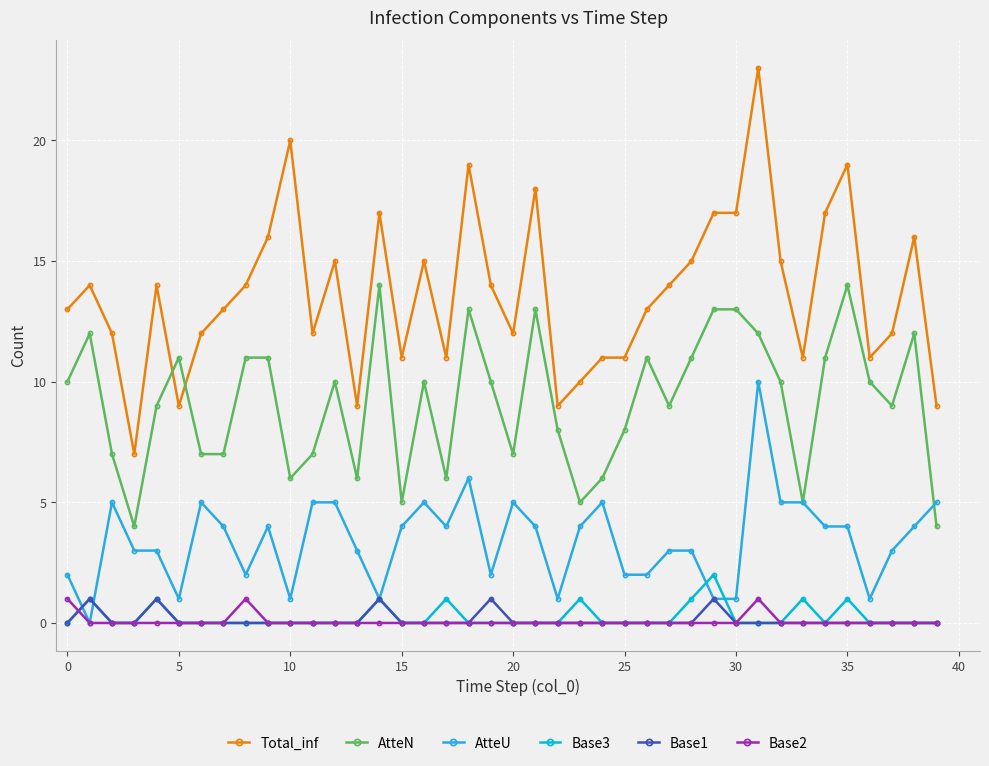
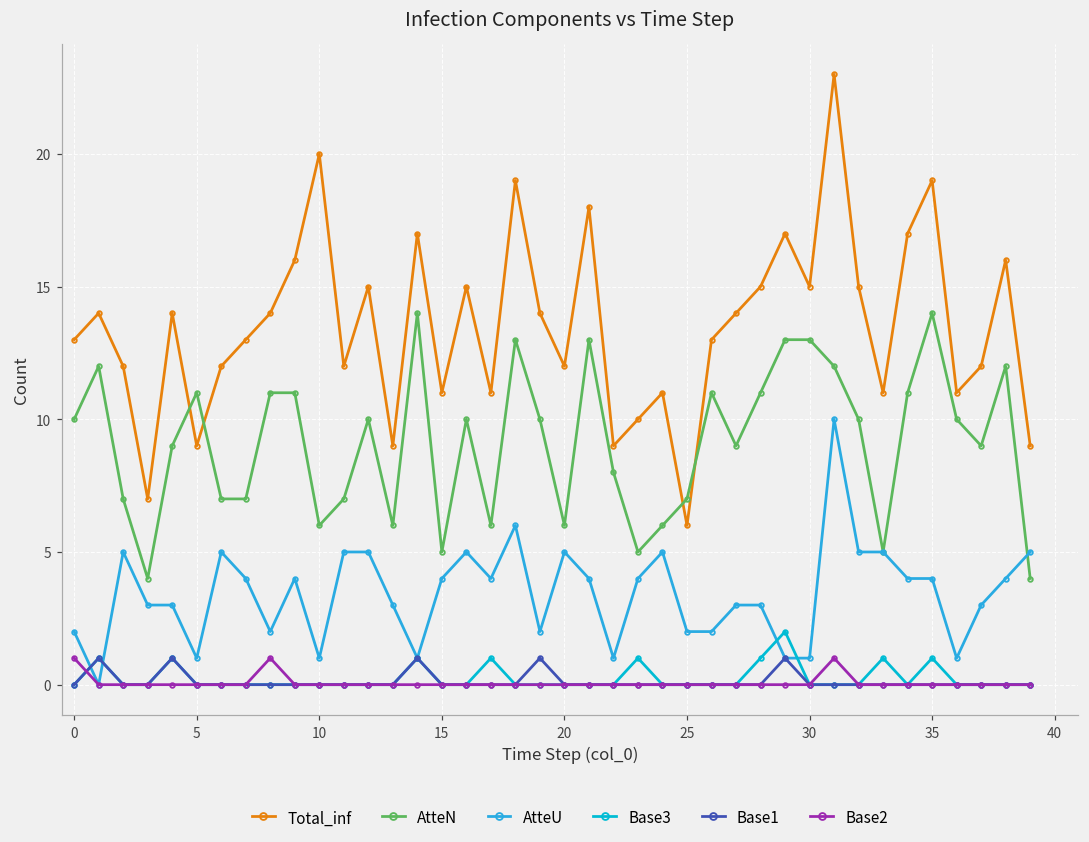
AtteN, 20: 7 -> 6
Total_inf, 25: 11 -> 6
AtteN, 25: 8 -> 7
Total_inf, 30: 17 -> 15
